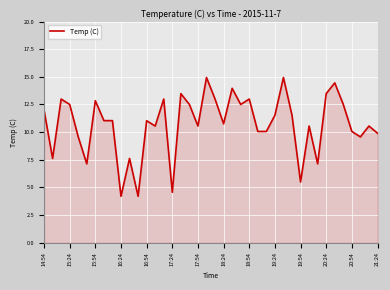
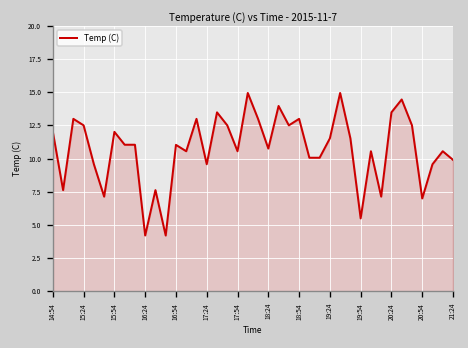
15:54: 12.8 -> 12.0
17:24: 4.6 -> 9.6
20:54: 10.1 -> 7.0
